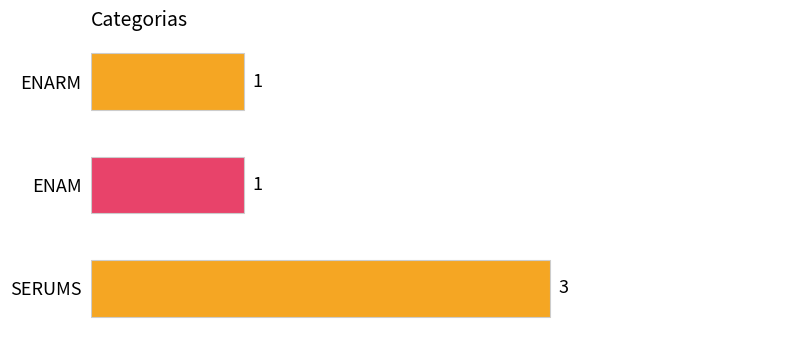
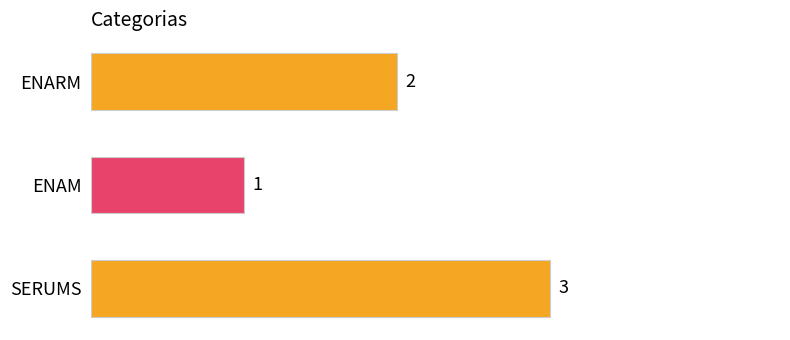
ENARM: 1 -> 2
